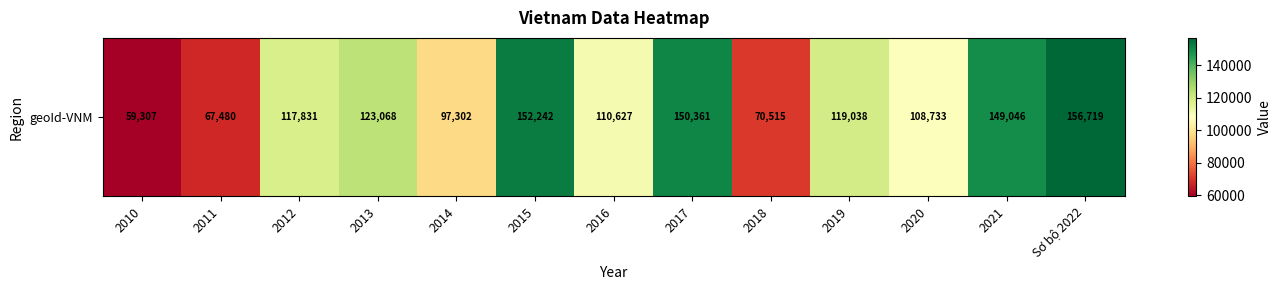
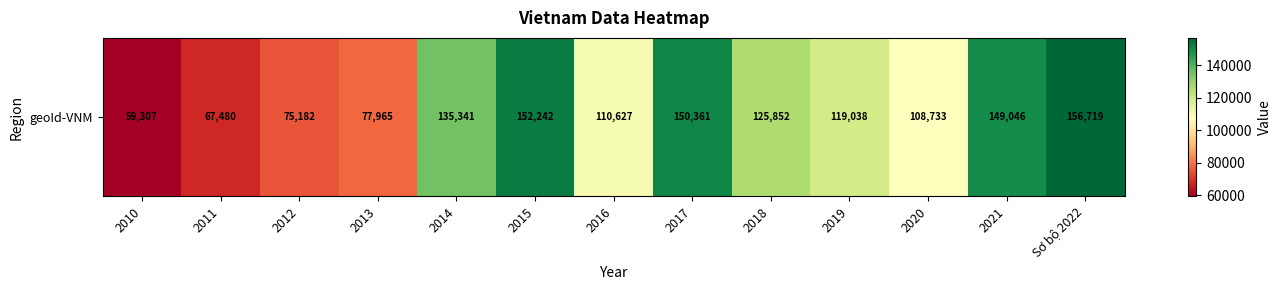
geoId-VNM, 2012: 117,831 -> 75,182
geoId-VNM, 2013: 123,068 -> 77,965
geoId-VNM, 2014: 97,302 -> 135,341
geoId-VNM, 2018: 70,515 -> 125,852
